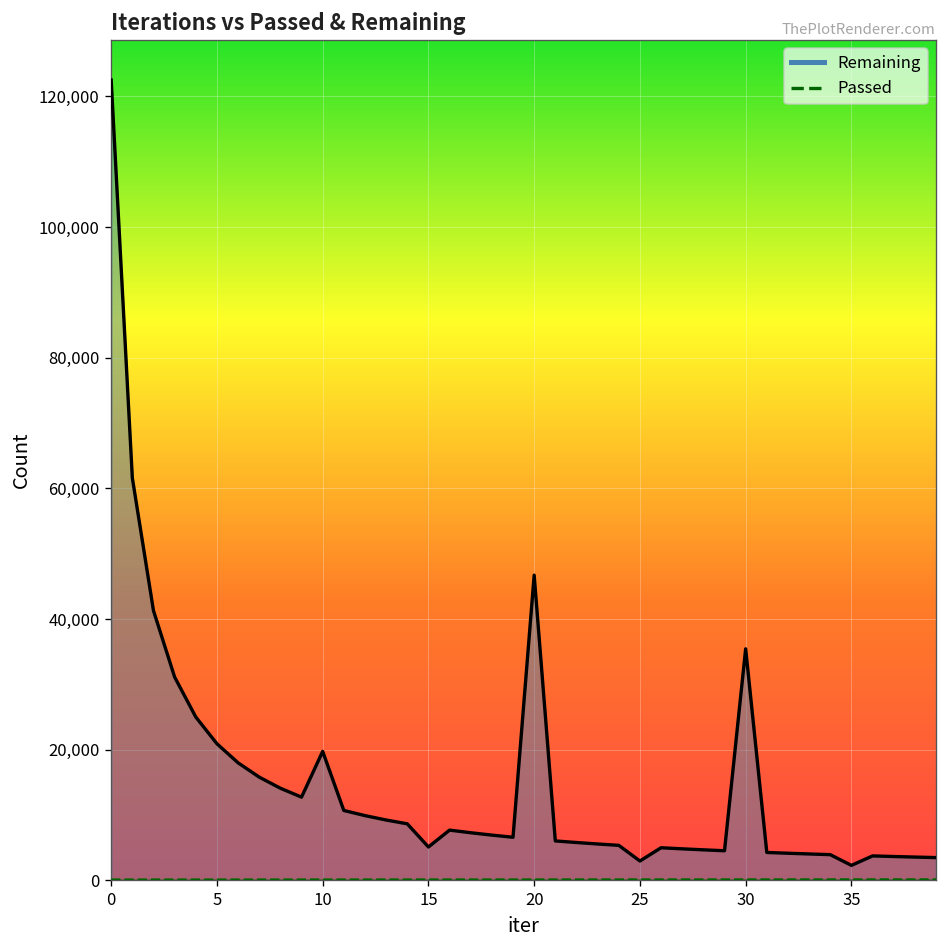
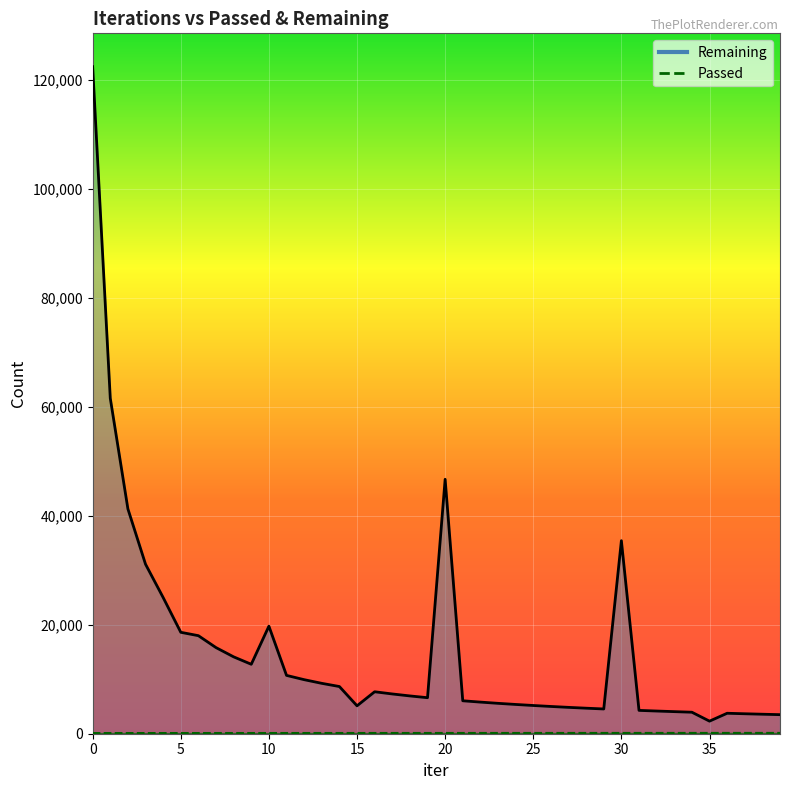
Remaining, 5: 21,000 -> 19,000
Remaining, 25: 3,000 -> 5,000
